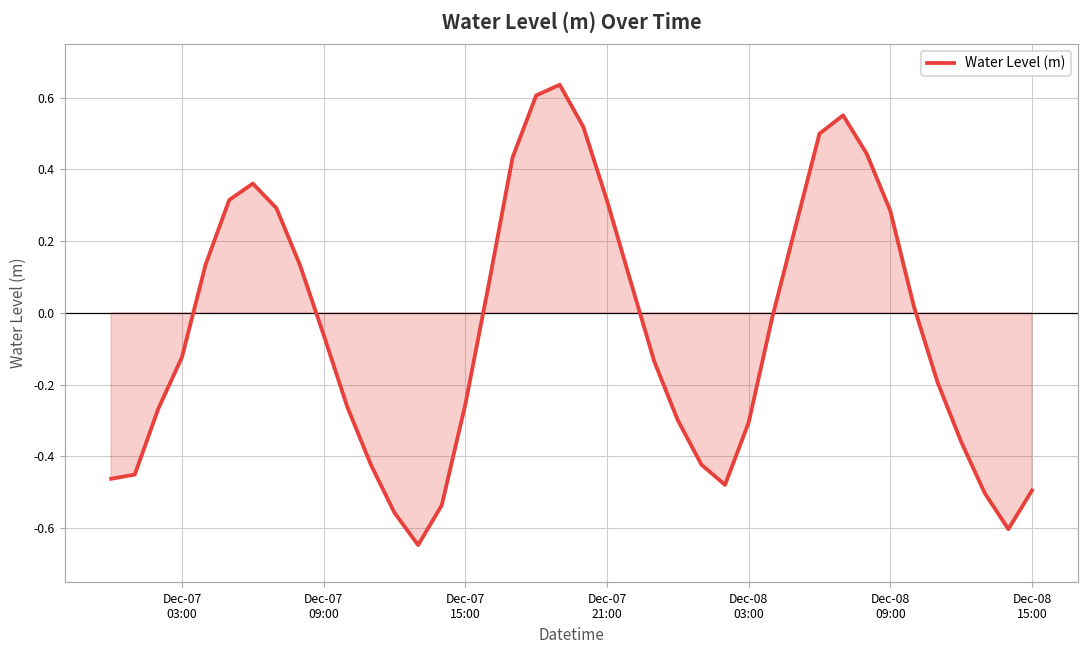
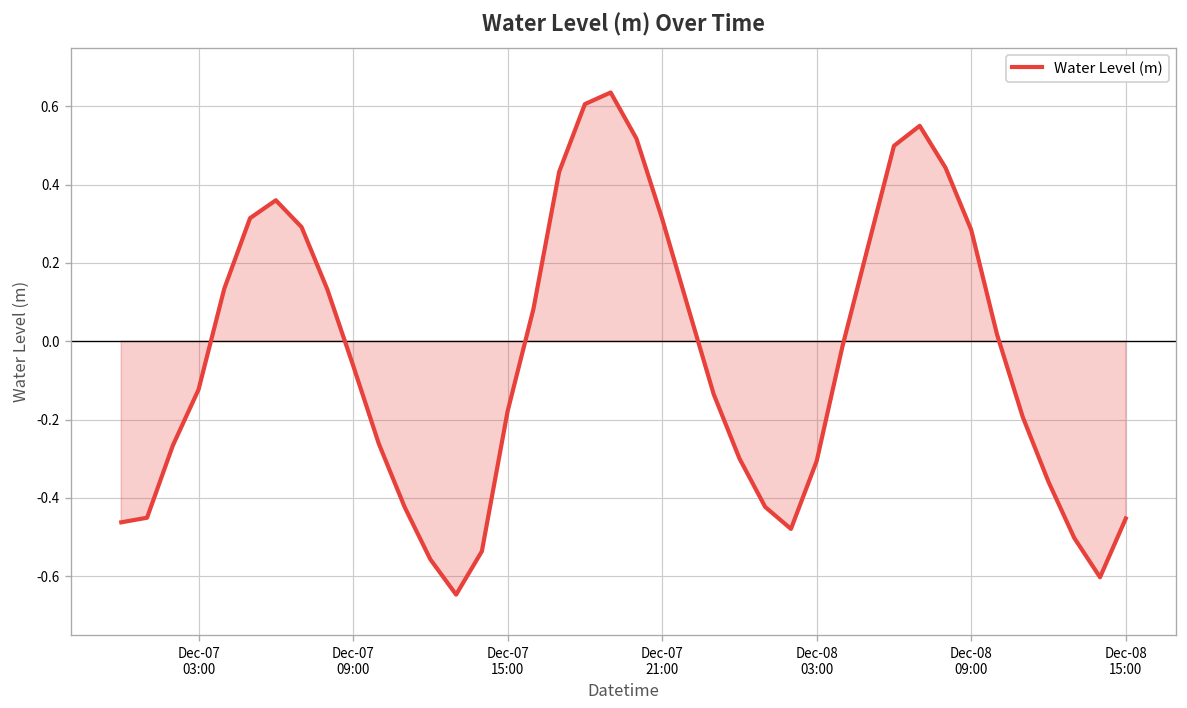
Dec-07 15:00: -0.26 -> -0.18
Dec-08 15:00: -0.49 -> -0.45
